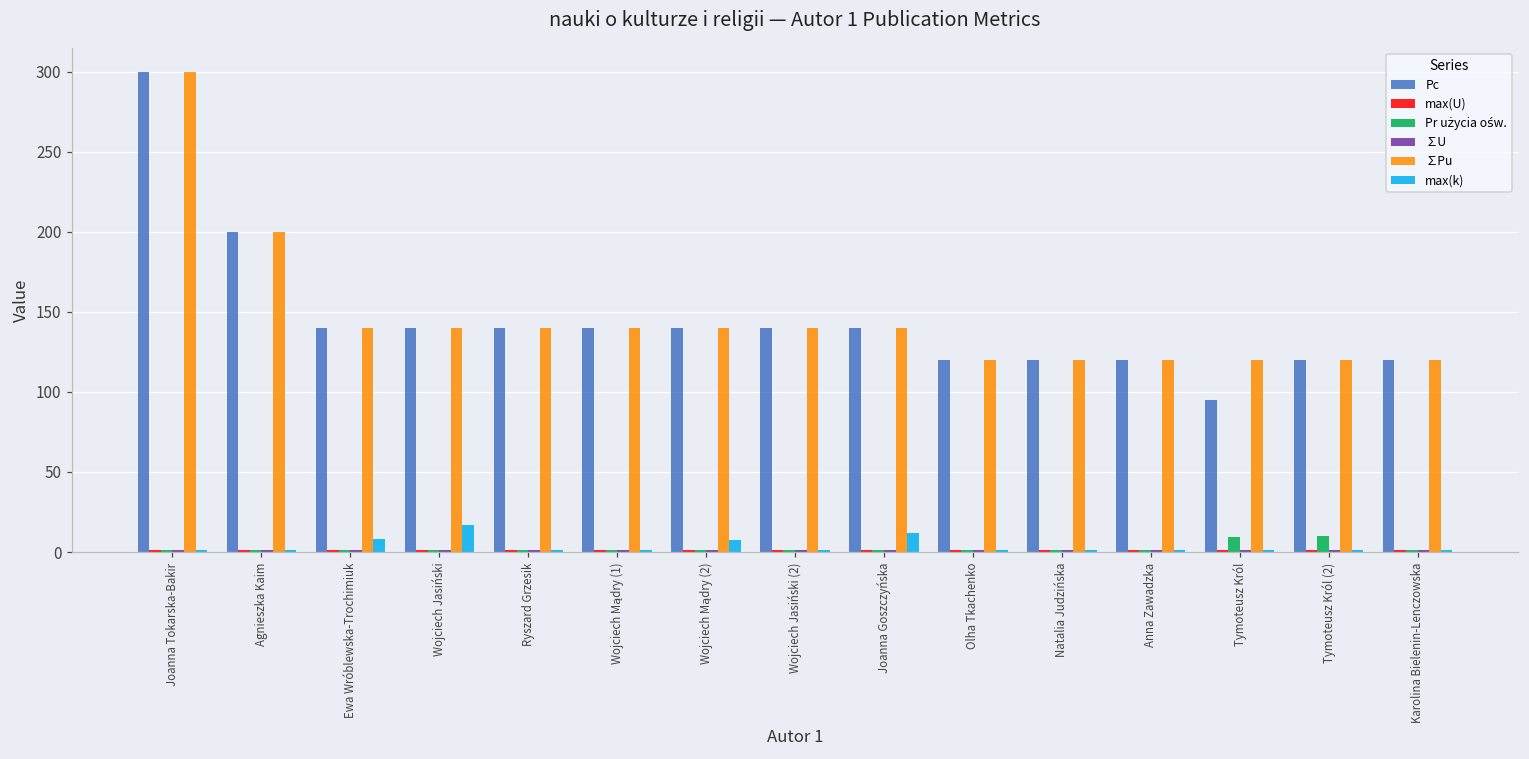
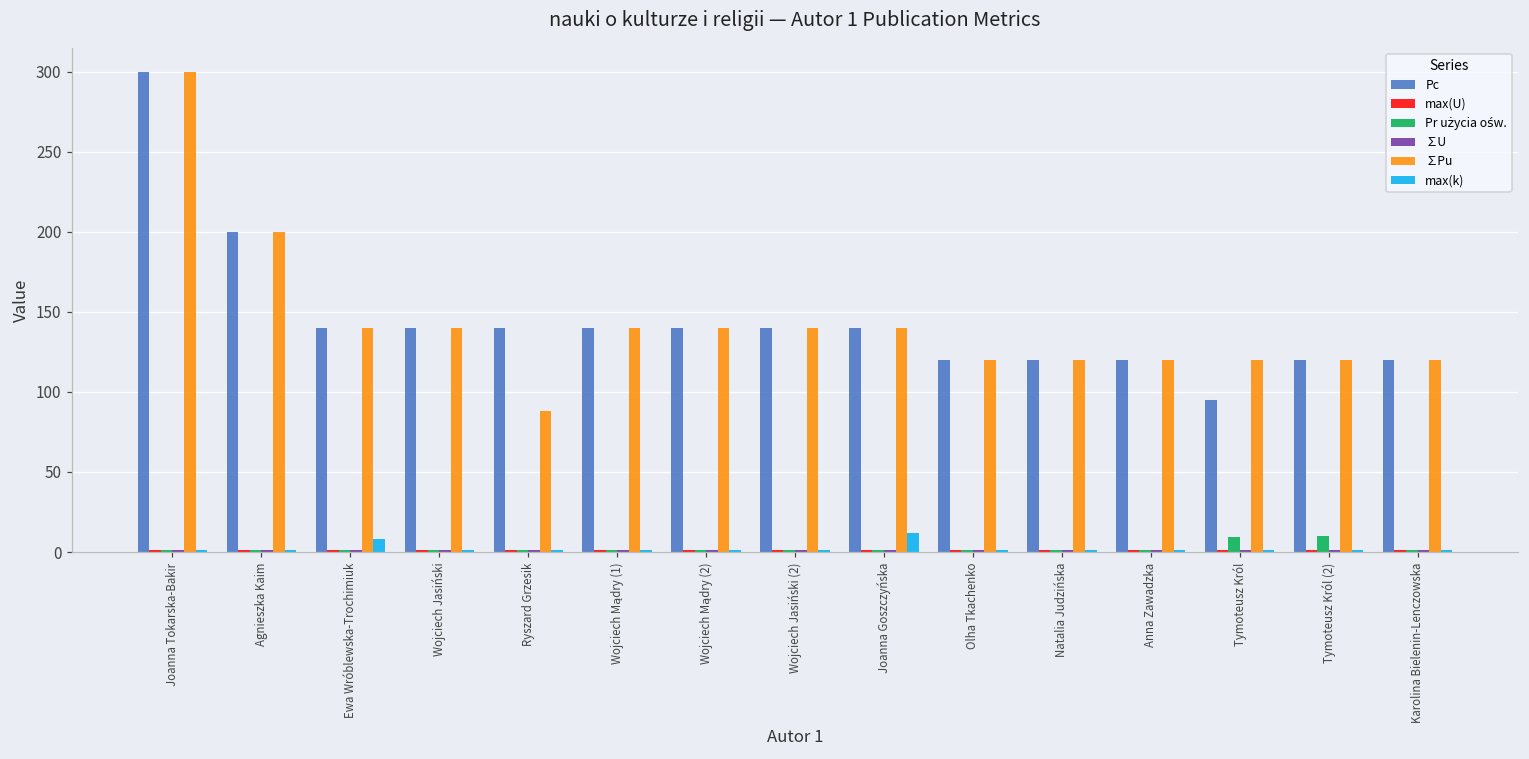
max(k), Wojciech Jasiński: 17 -> 1
∑Pu, Ryszard Grzesik: 140 -> 88
max(k), Wojciech Mądry (2): 8 -> 1
